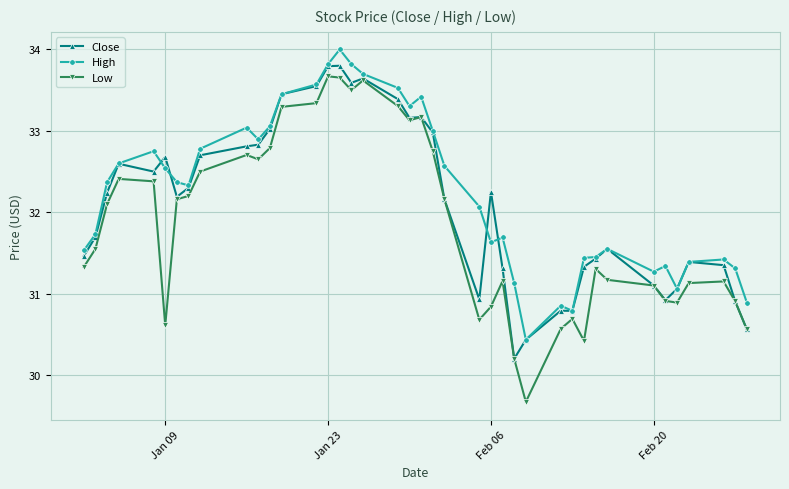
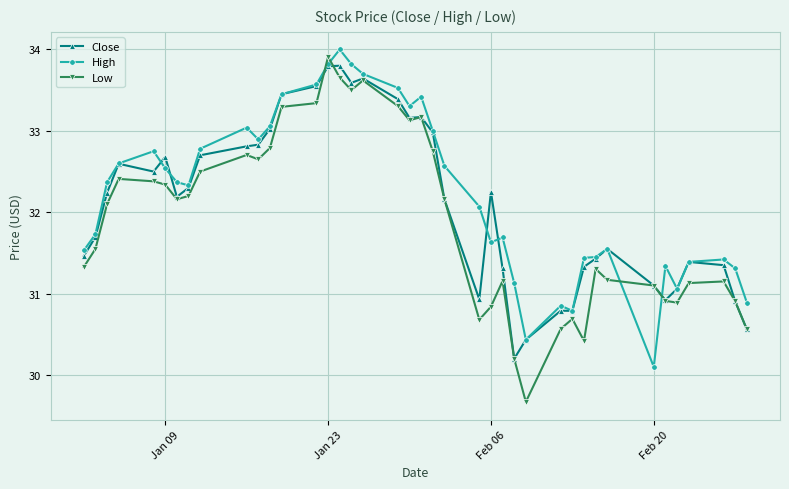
Low, Jan 09: 30.6 -> 32.3
Low, Jan 23: 33.7 -> 33.9
High, Feb 20: 31.3 -> 30.1
